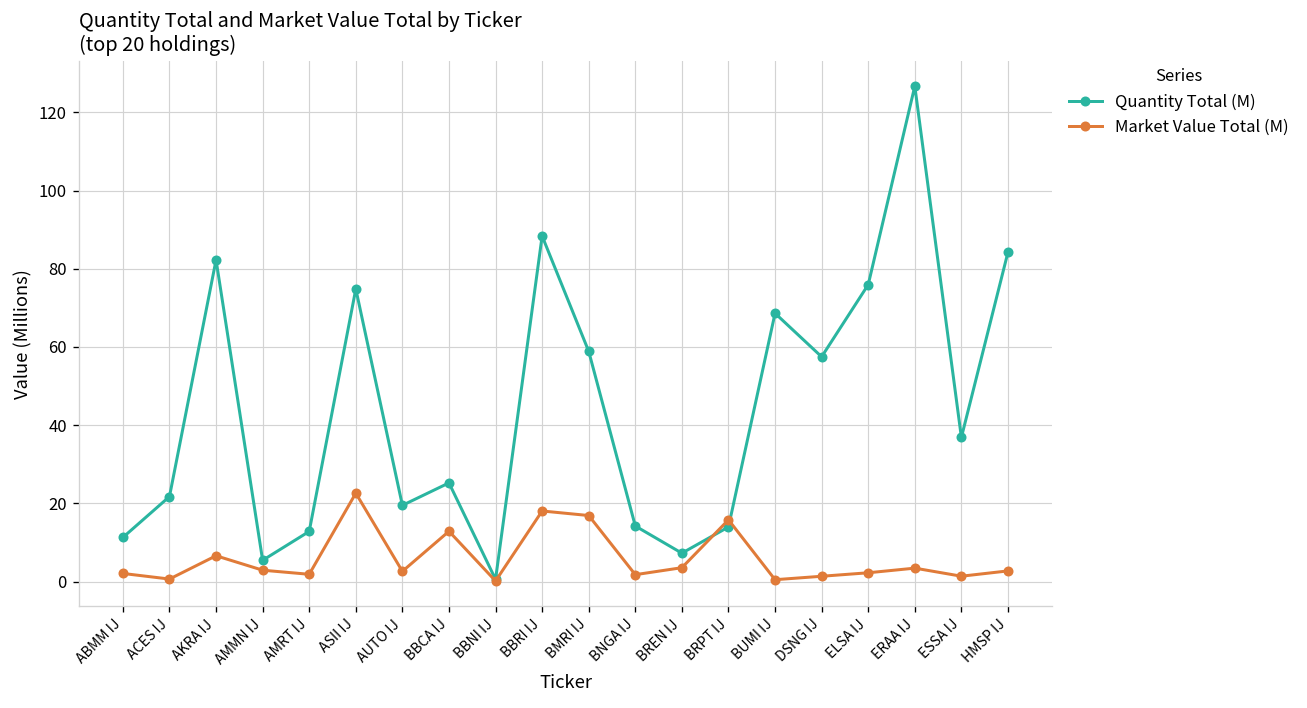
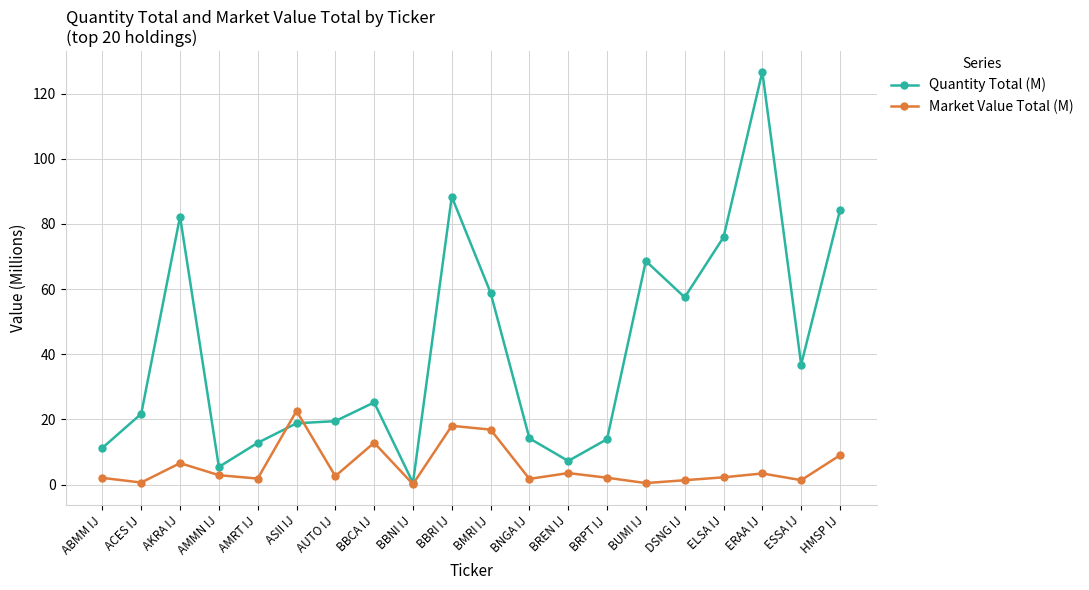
Quantity Total (M), ASII IJ: 75 -> 19
Market Value Total (M), BRPT IJ: 16 -> 2
Market Value Total (M), HMSP IJ: 3 -> 9
